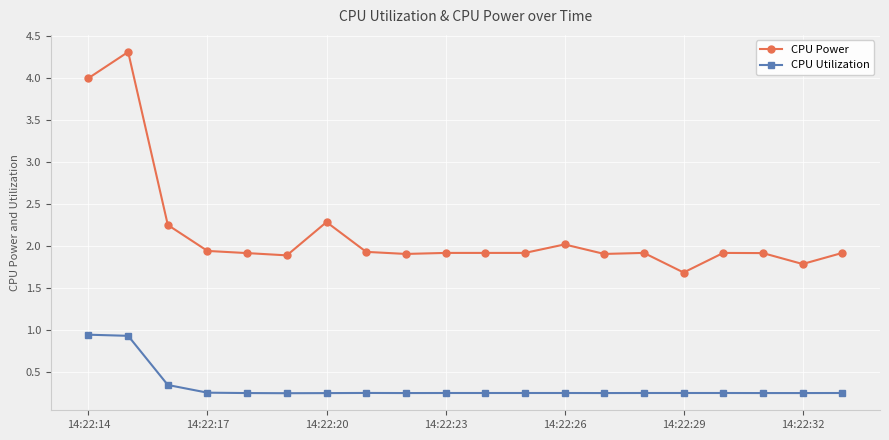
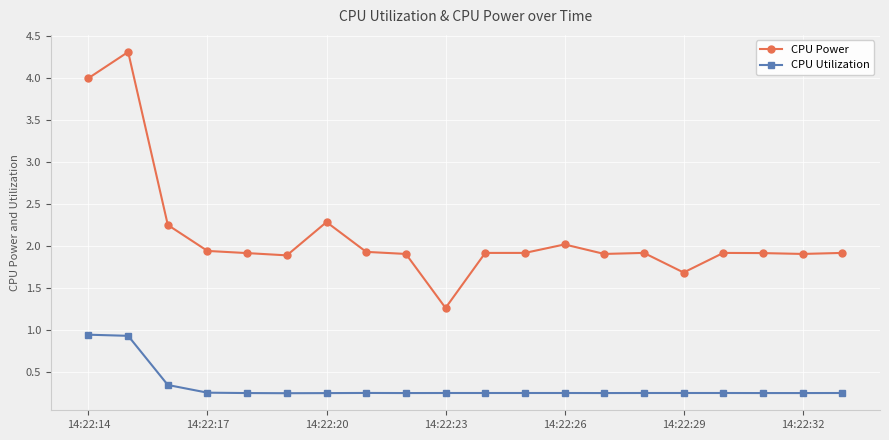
CPU Power, 14:22:23: 1.9 -> 1.3
CPU Power, 14:22:32: 1.8 -> 1.9
